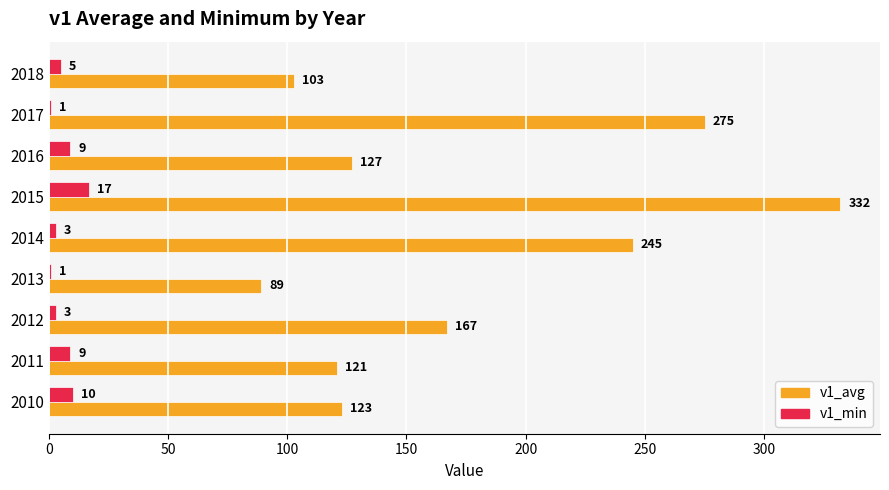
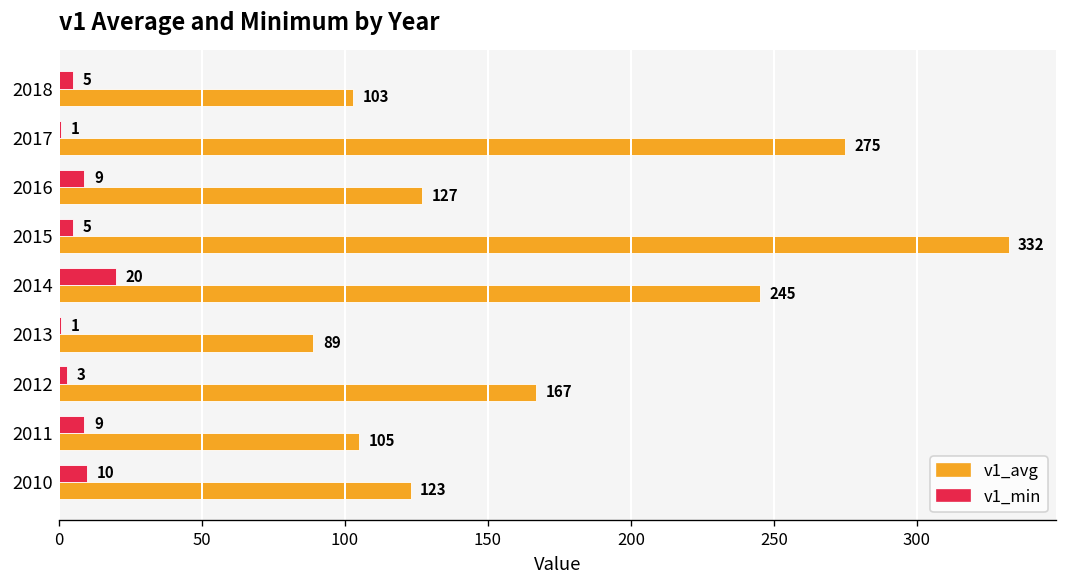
v1_min, 2015: 17 -> 5
v1_min, 2014: 3 -> 20
v1_avg, 2011: 121 -> 105
